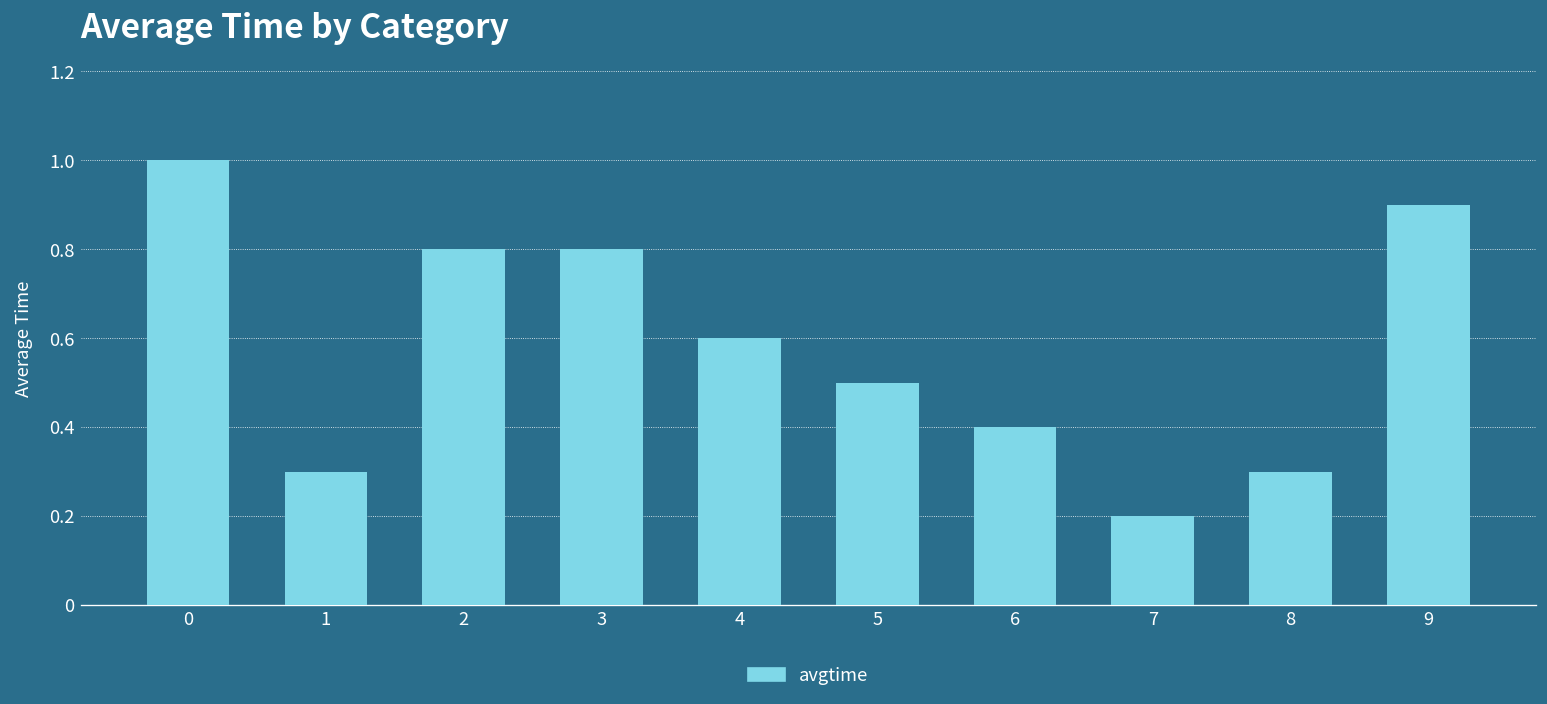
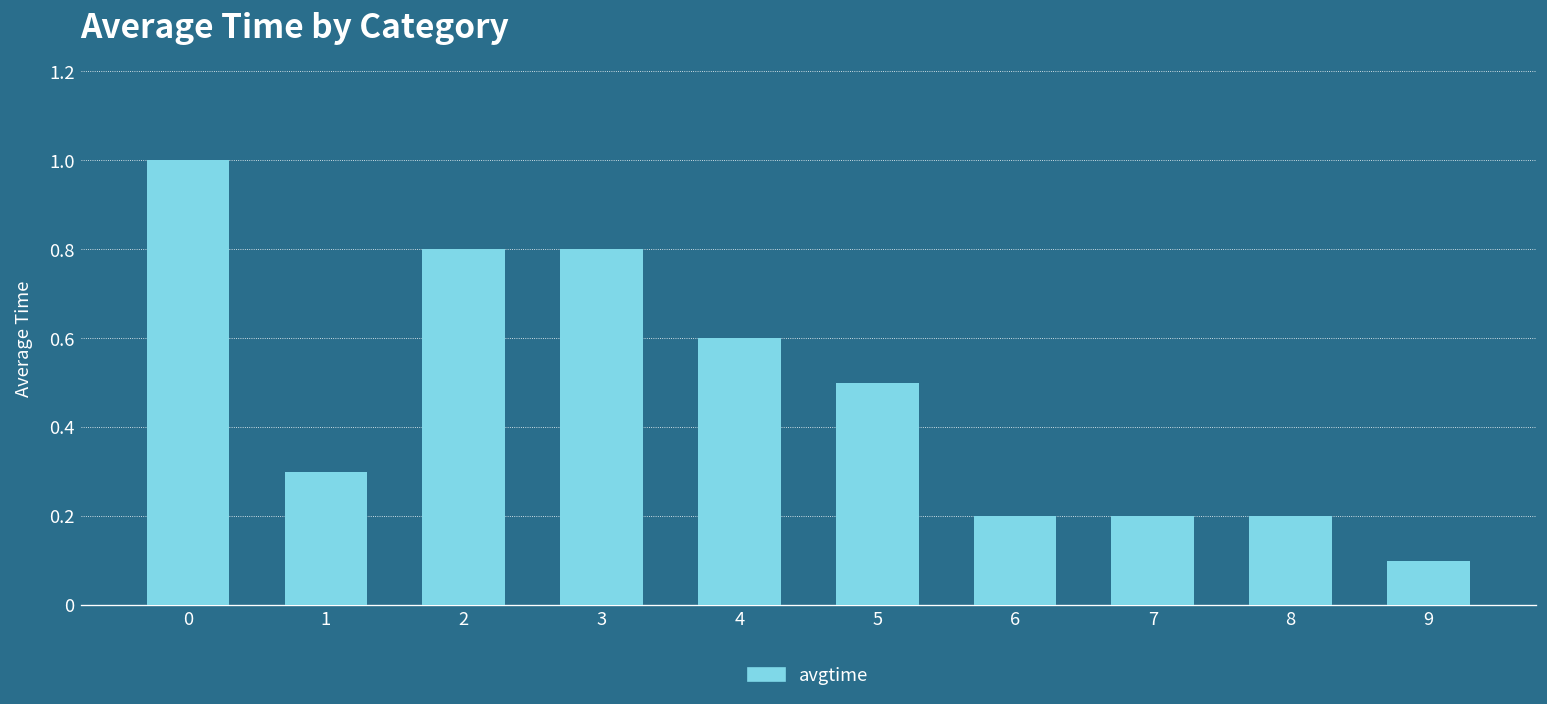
6: 0.4 -> 0.2
8: 0.3 -> 0.2
9: 0.9 -> 0.1
